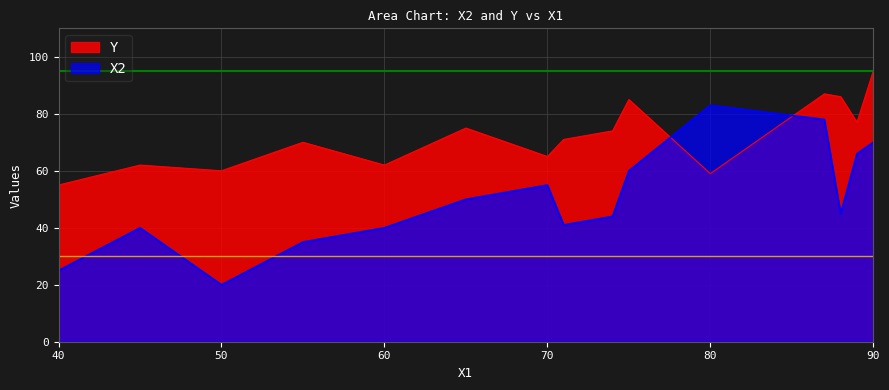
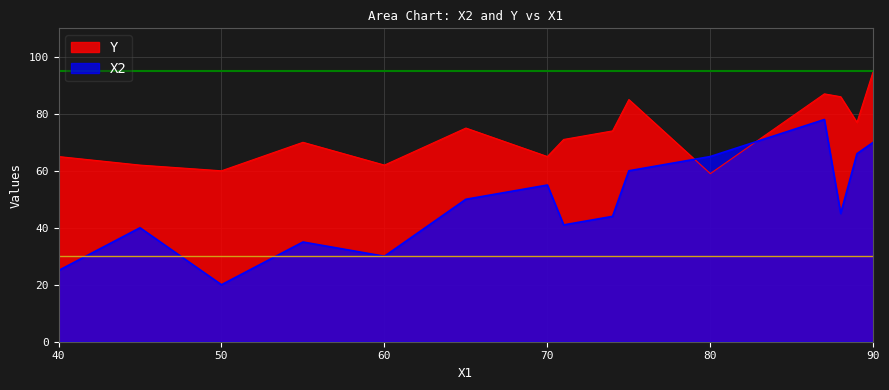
Y, 40: 55 -> 65
X2, 60: 40 -> 30
X2, 80: 83 -> 65
